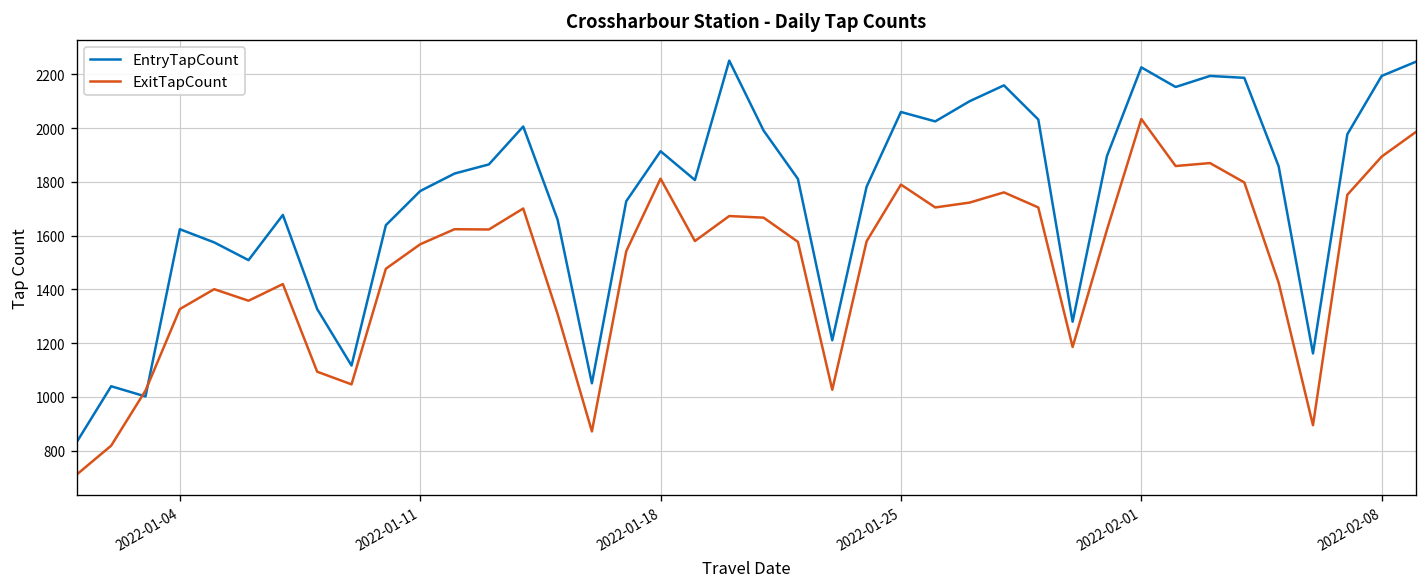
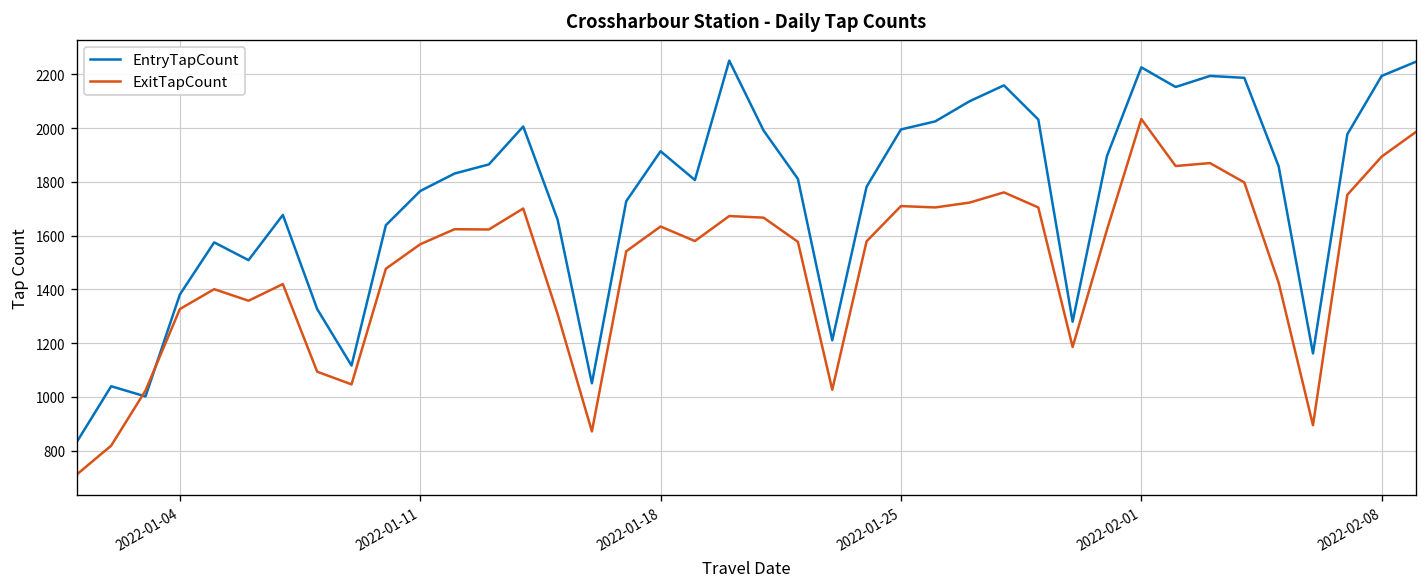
EntryTapCount, 2022-01-04: 1620 -> 1380
ExitTapCount, 2022-01-18: 1810 -> 1630
EntryTapCount, 2022-01-25: 2060 -> 2000
ExitTapCount, 2022-01-25: 1790 -> 1710
